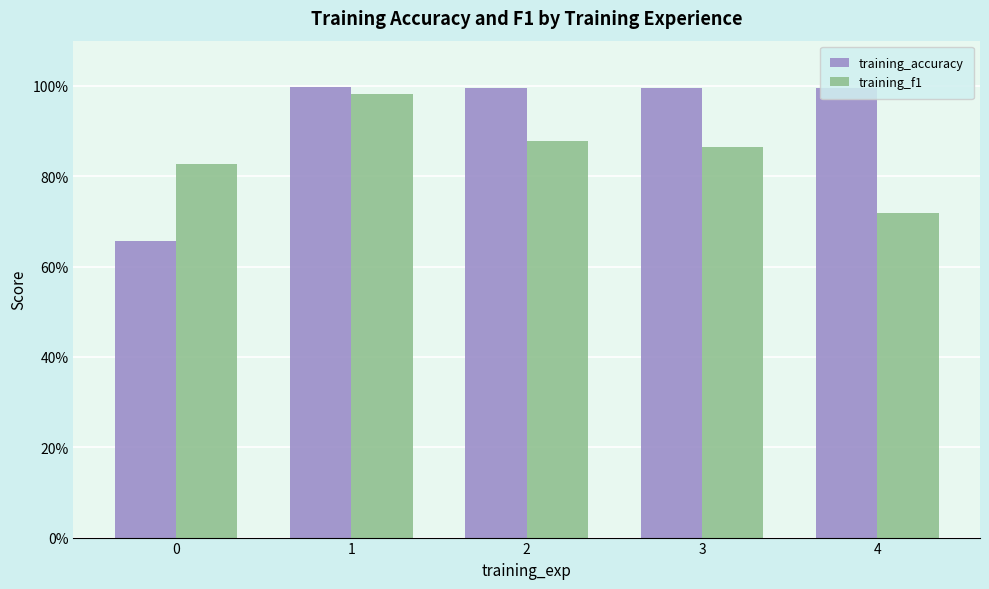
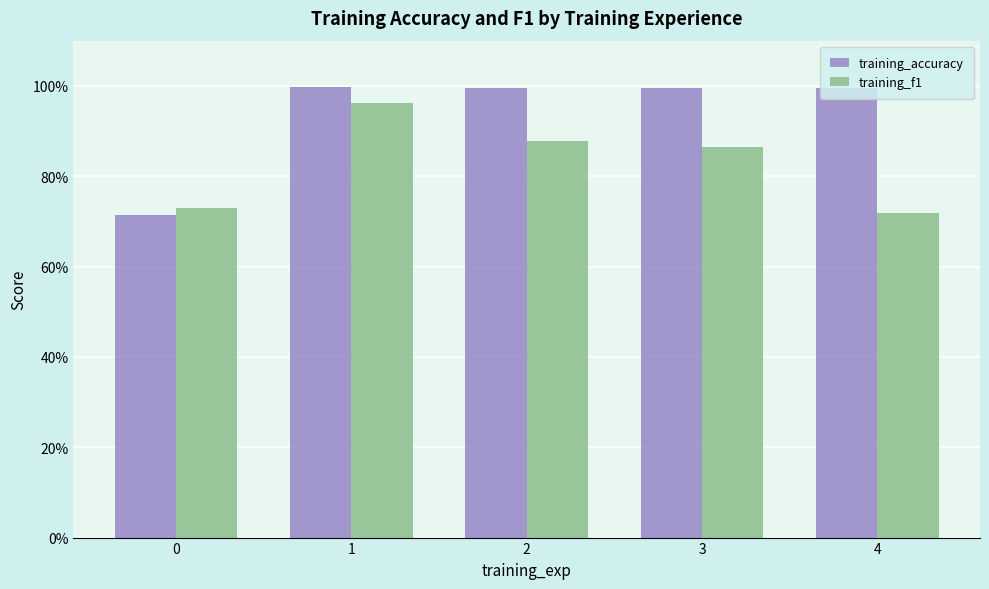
training_accuracy, 0: 66% -> 71%
training_f1, 0: 83% -> 73%
training_f1, 1: 98% -> 96%
